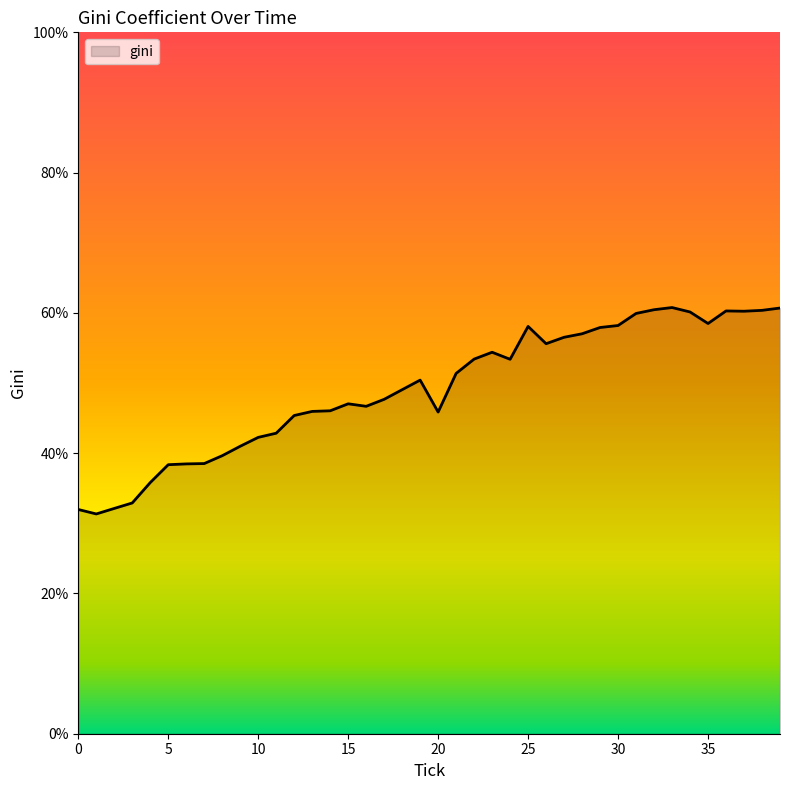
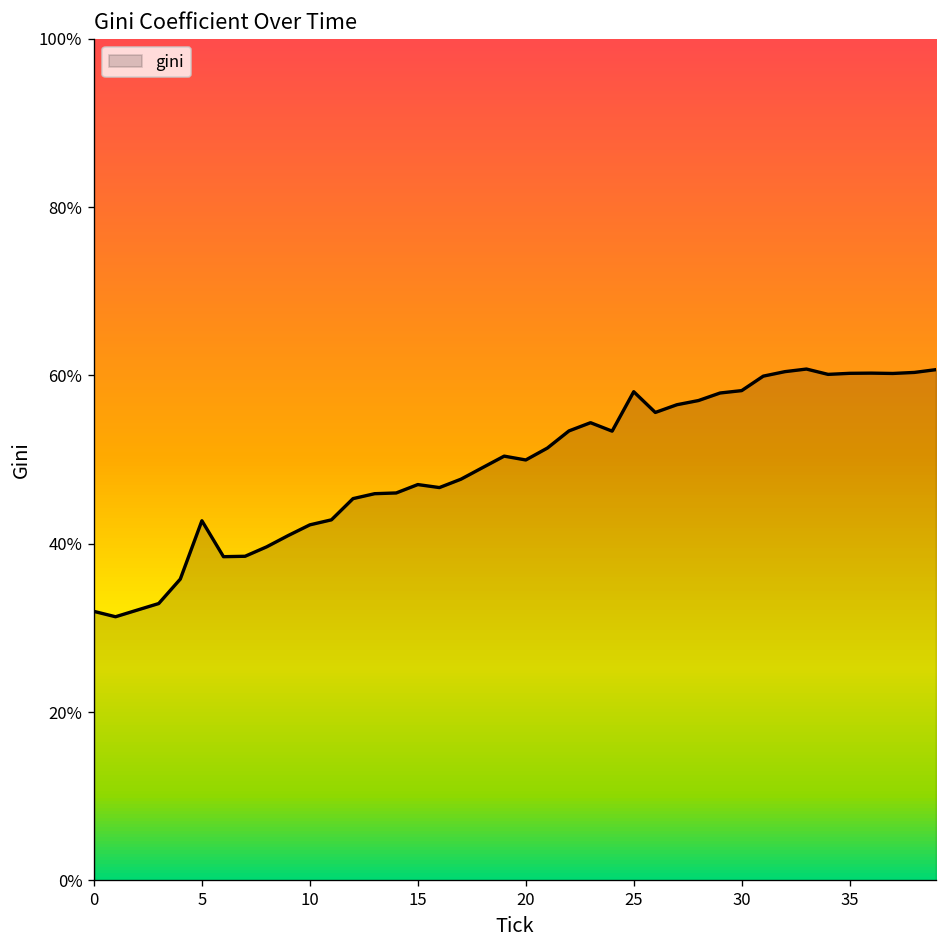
5: 38% -> 43%
20: 46% -> 50%
35: 58% -> 60%
